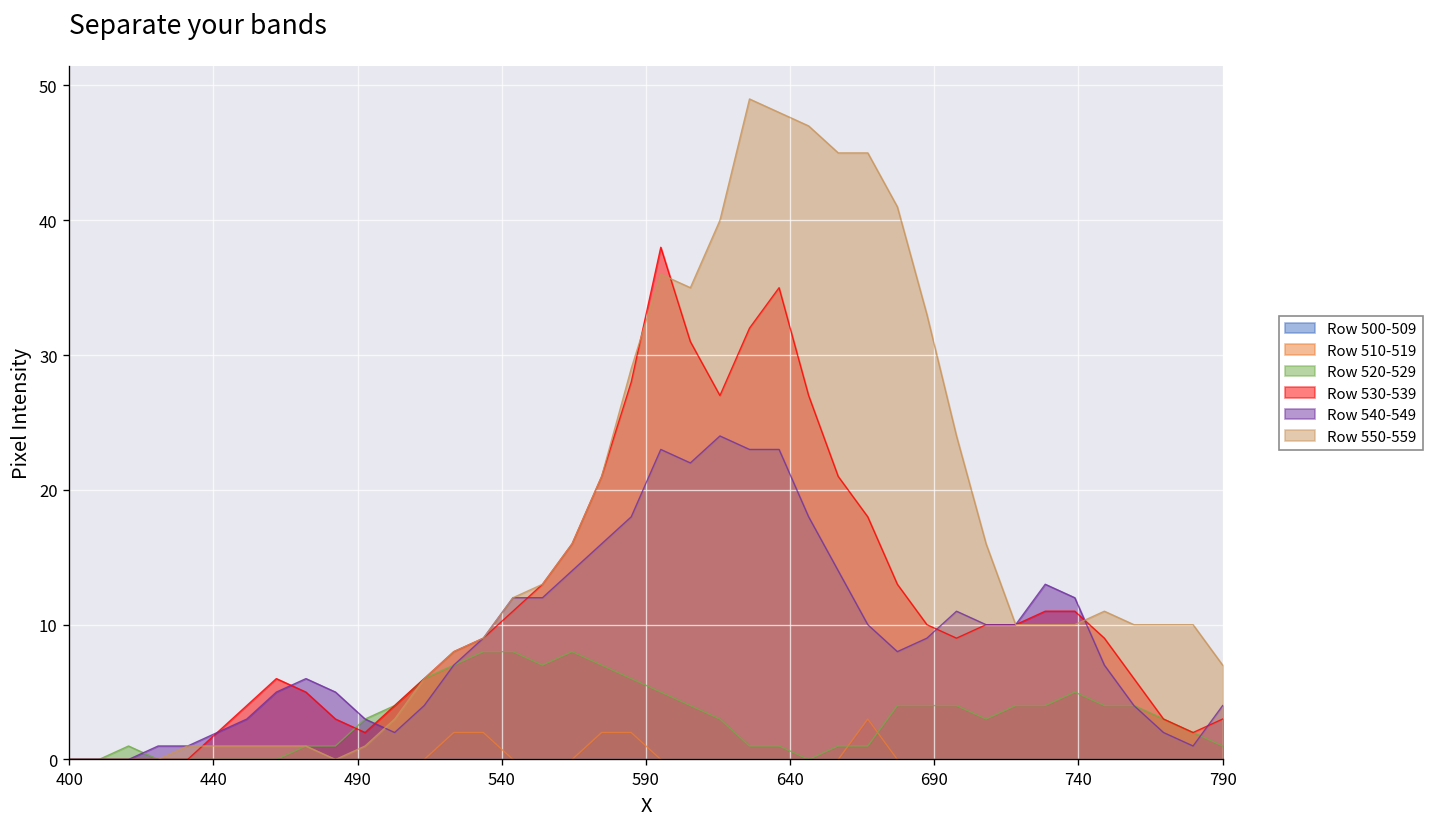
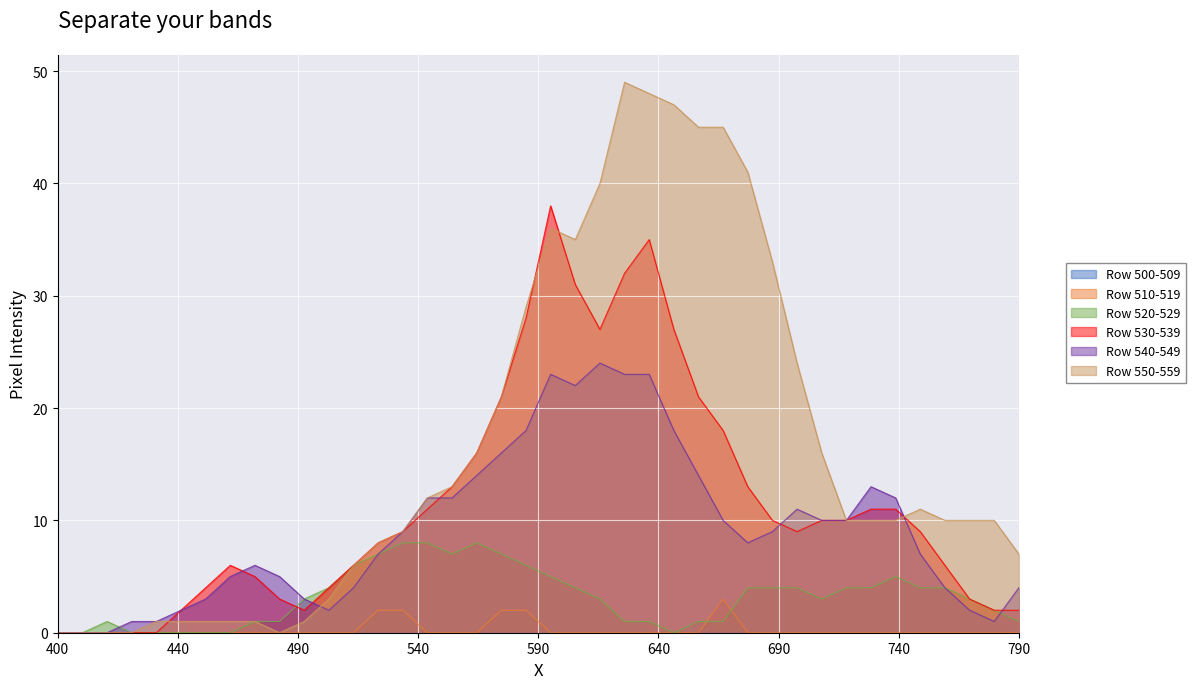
Row 530-539, 790: 3 -> 2
